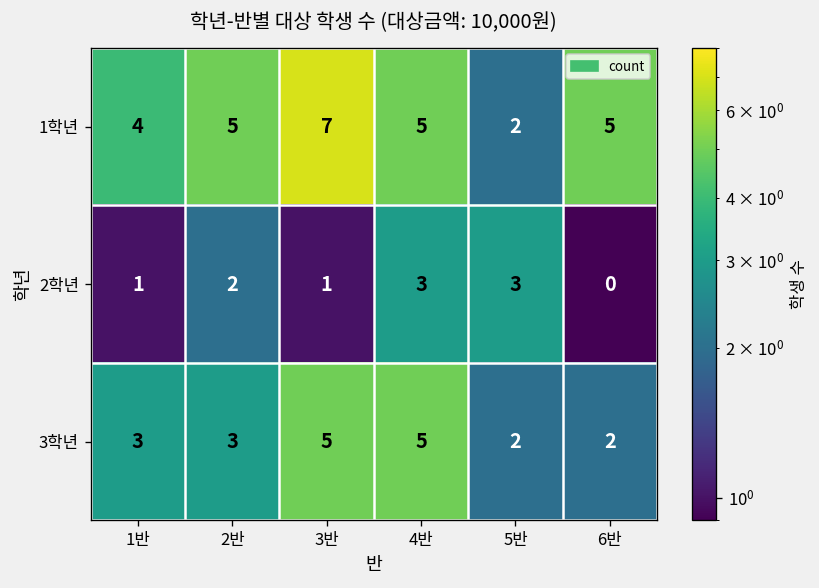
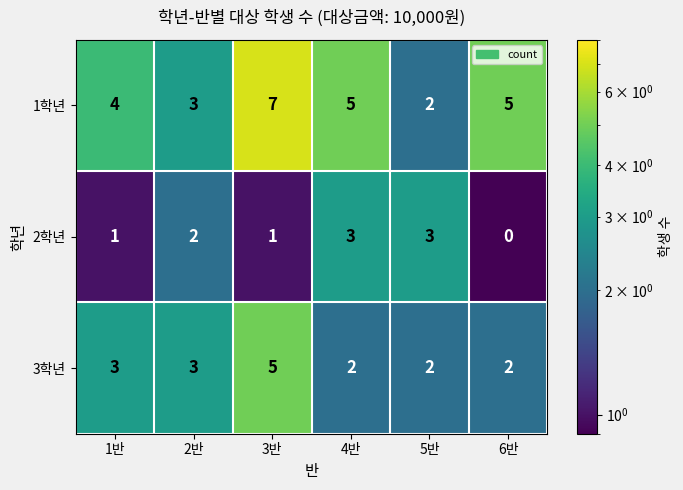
1학년, 2반: 5 -> 3
3학년, 4반: 5 -> 2
